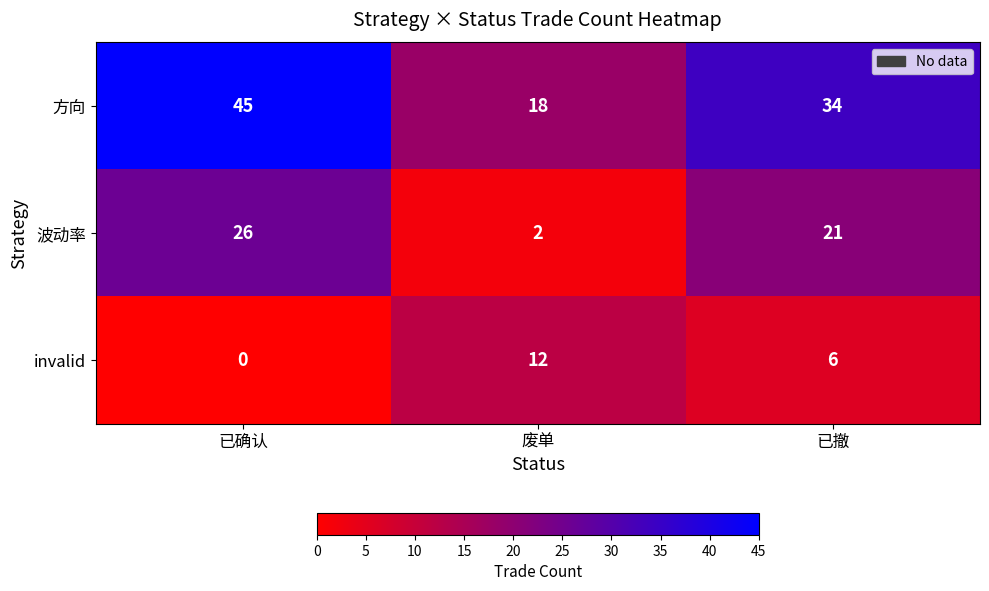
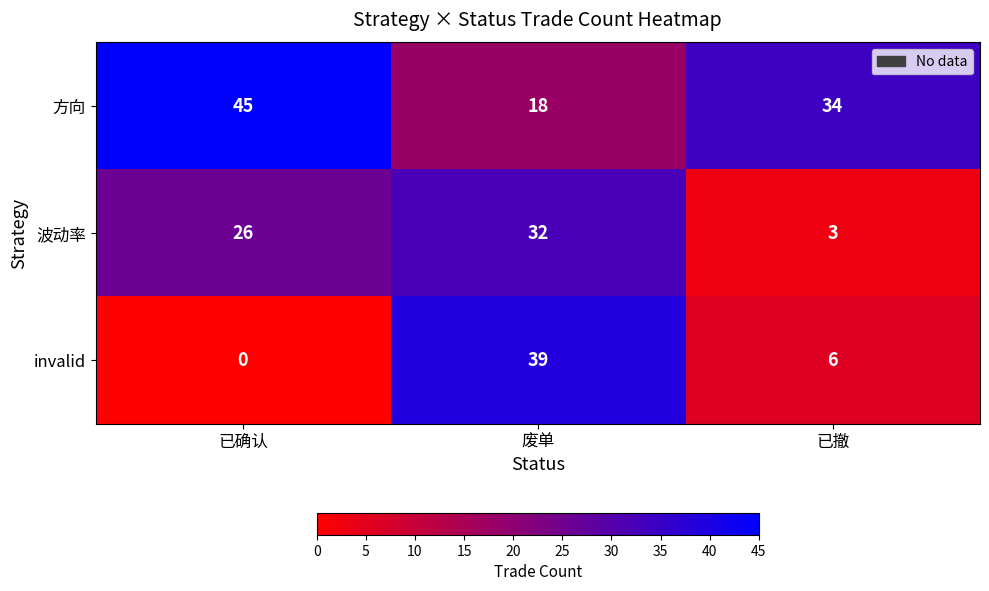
波动率, 废单: 2 -> 32
波动率, 已撤: 21 -> 3
invalid, 废单: 12 -> 39
